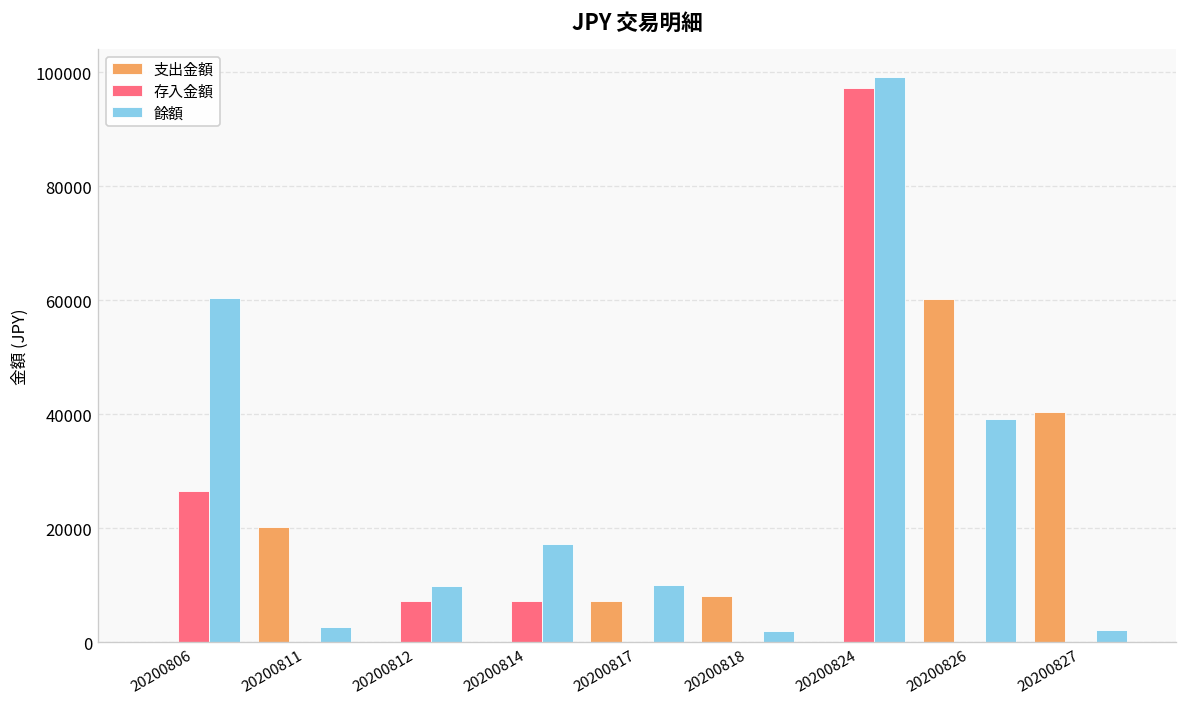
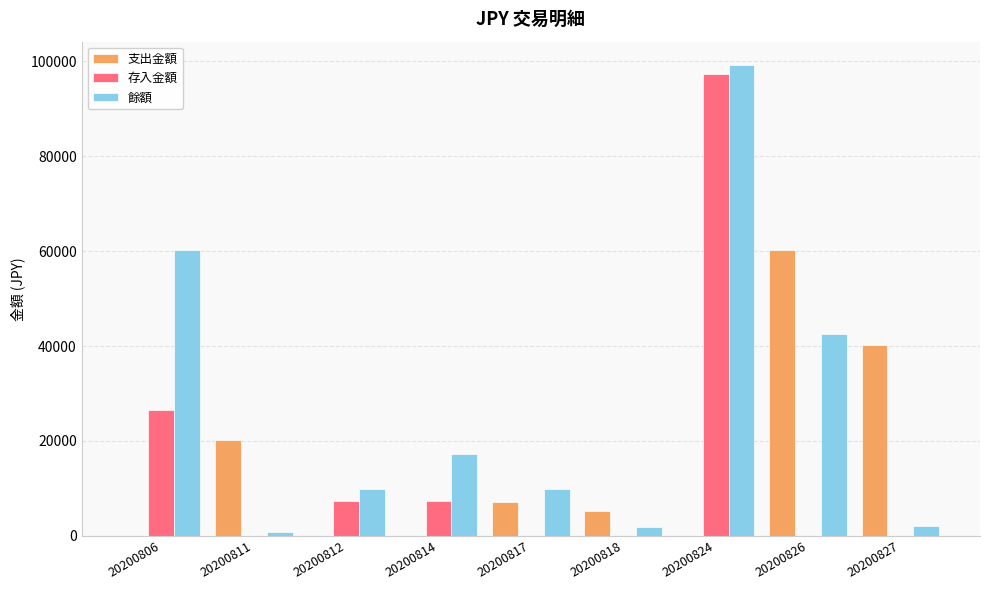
餘額, 20200811: 3000 -> 1000
支出金額, 20200818: 8000 -> 5000
餘額, 20200826: 39000 -> 42000
